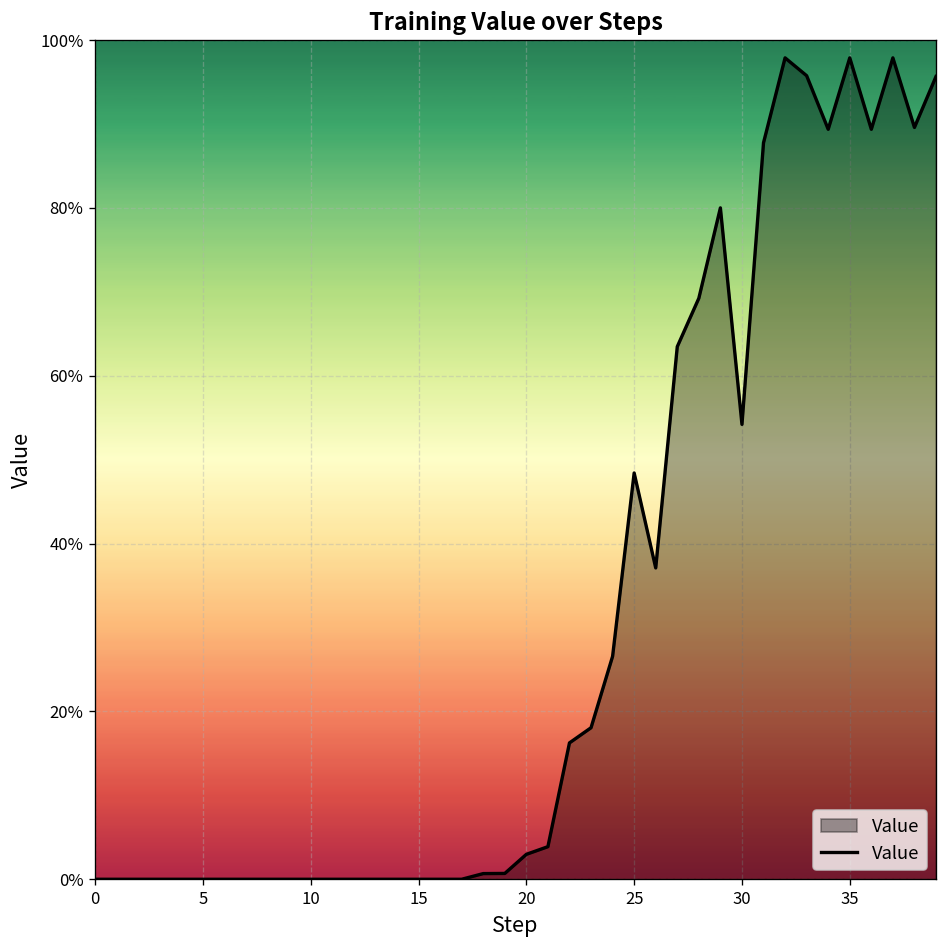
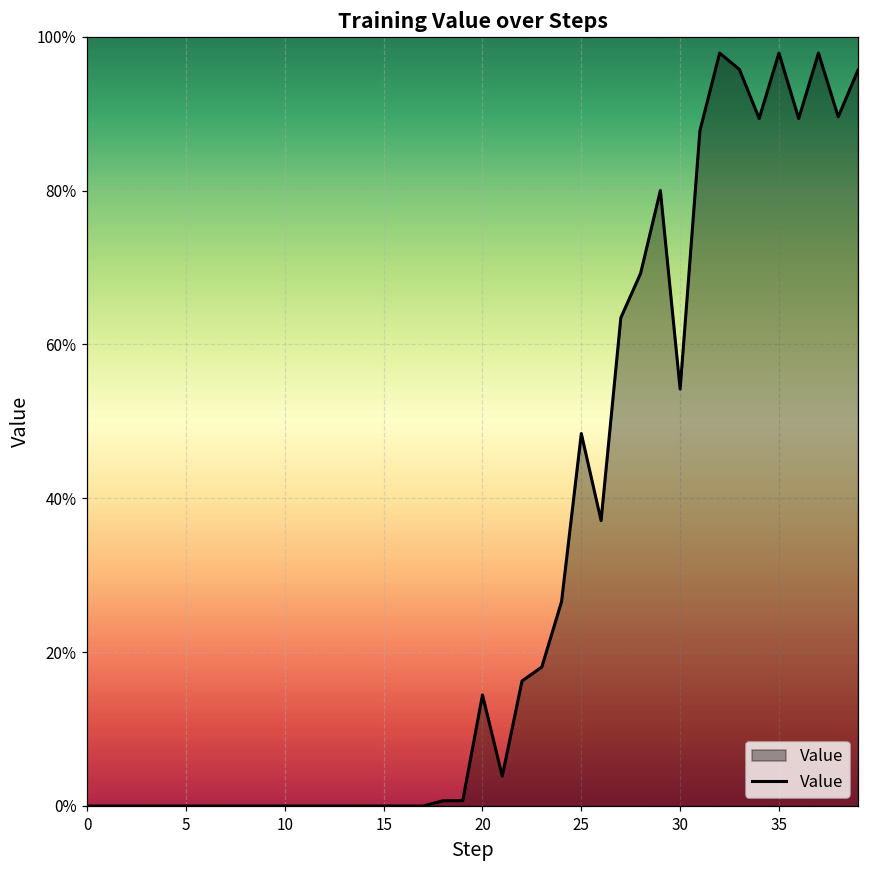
20: 3% -> 14%
